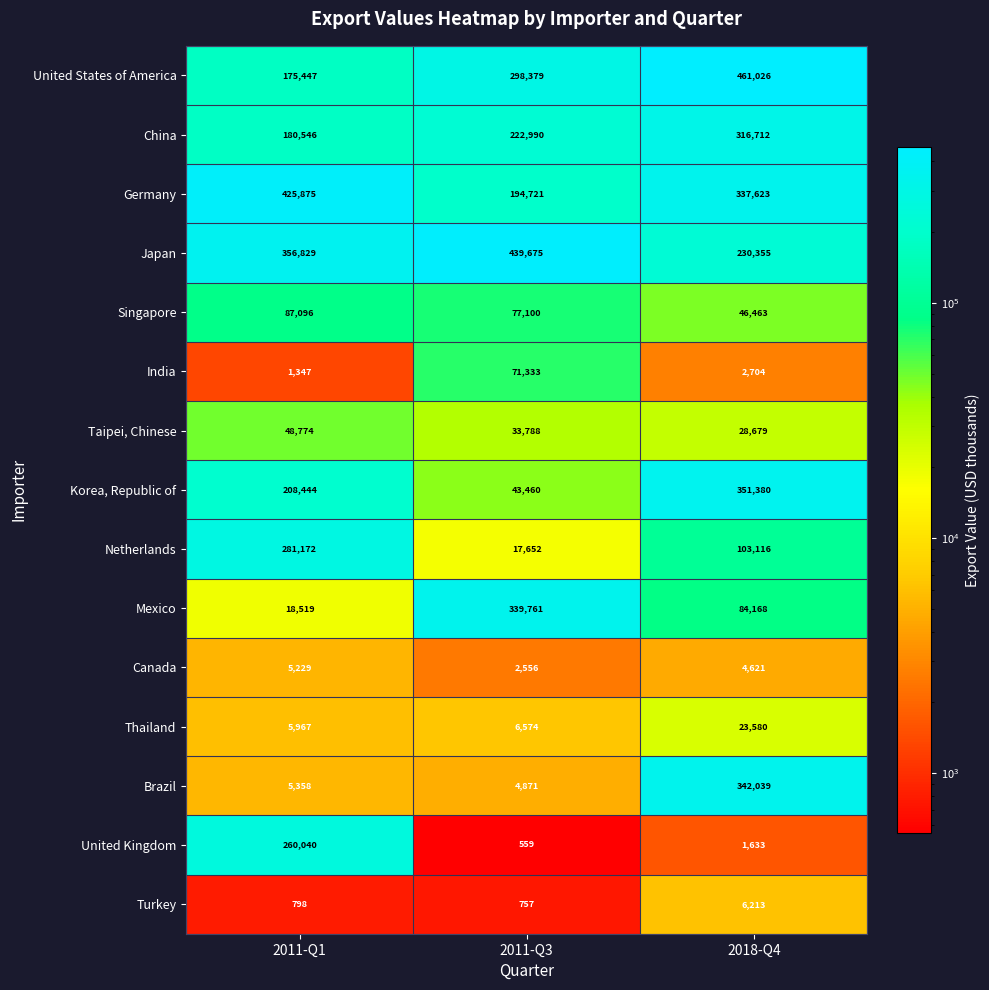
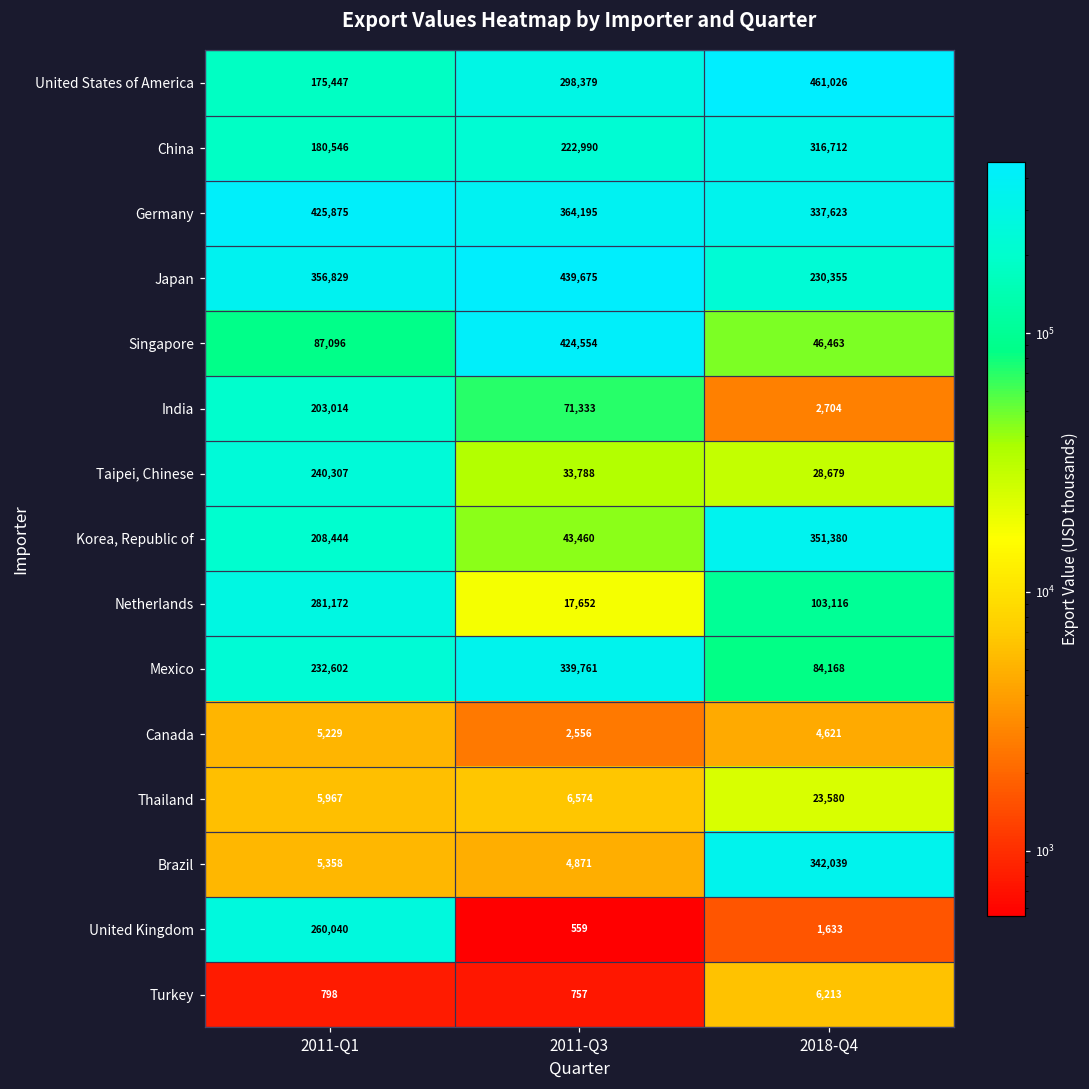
Germany, 2011-Q3: 194,721 -> 364,195
Singapore, 2011-Q3: 77,100 -> 424,554
India, 2011-Q1: 1,347 -> 203,014
Taipei, Chinese, 2011-Q1: 48,774 -> 240,307
Mexico, 2011-Q1: 18,519 -> 232,602
